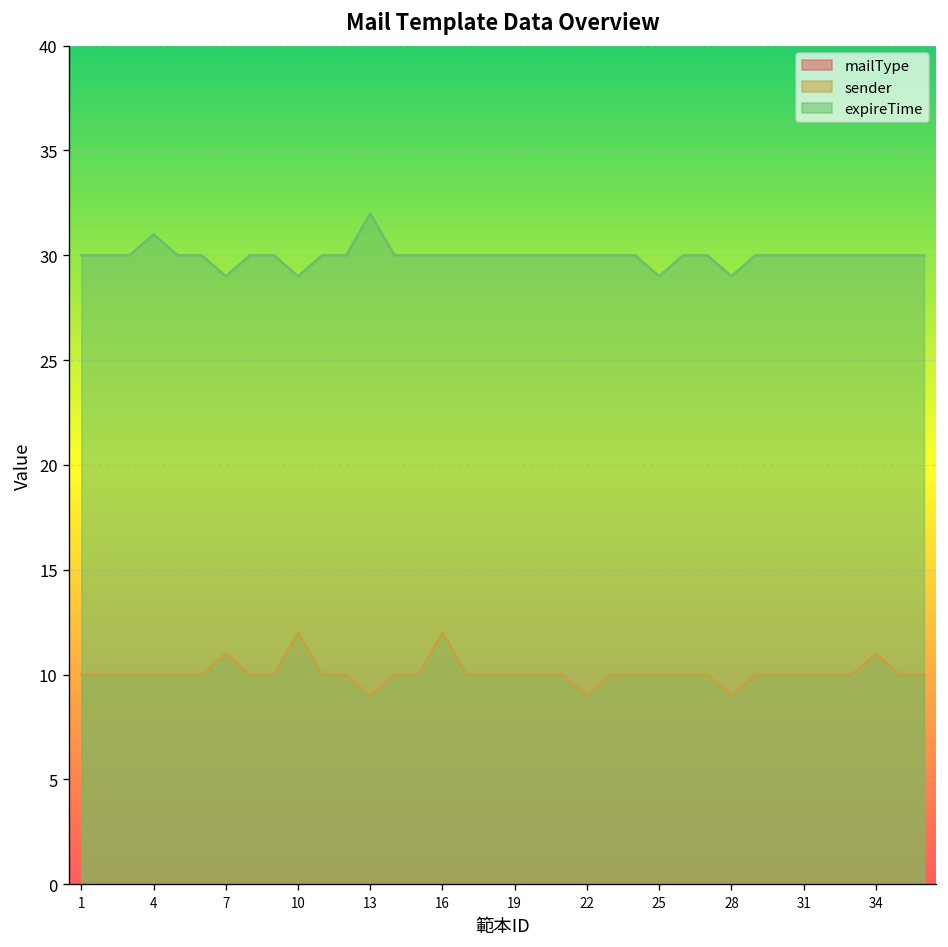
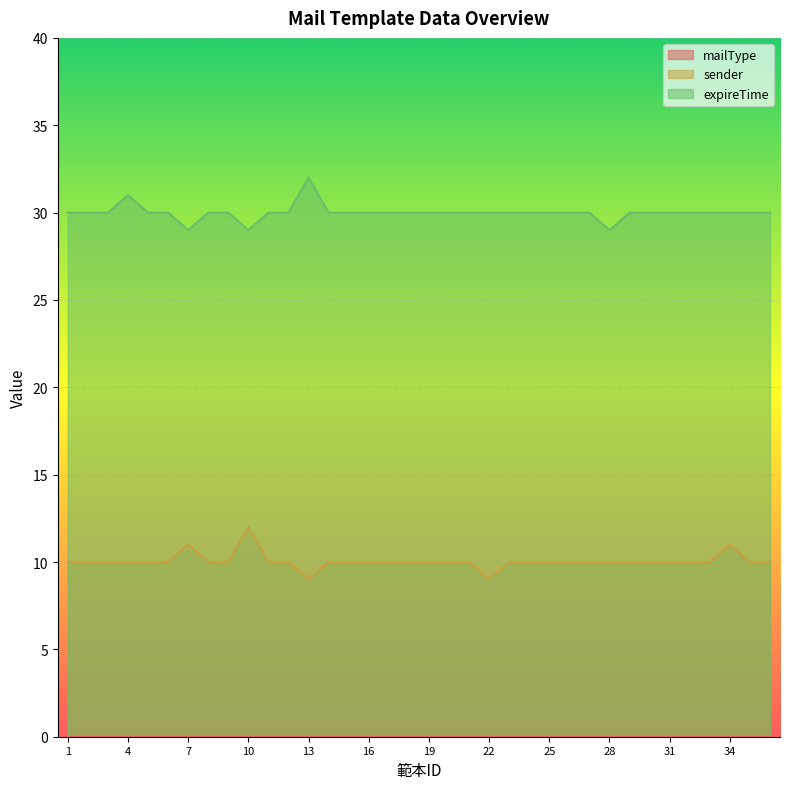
sender, 16: 12 -> 10
expireTime, 25: 29 -> 30
sender, 28: 9 -> 10
